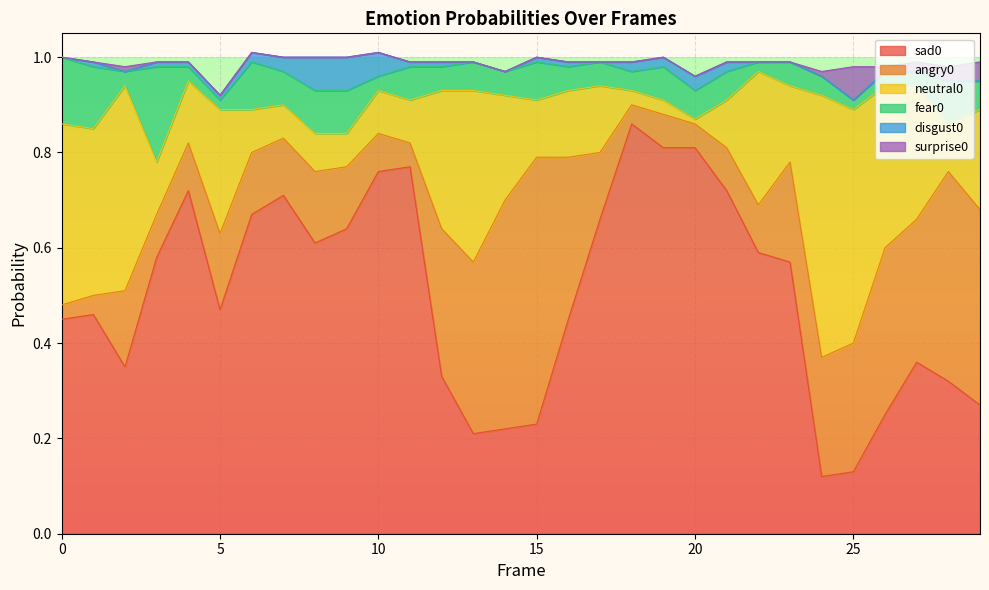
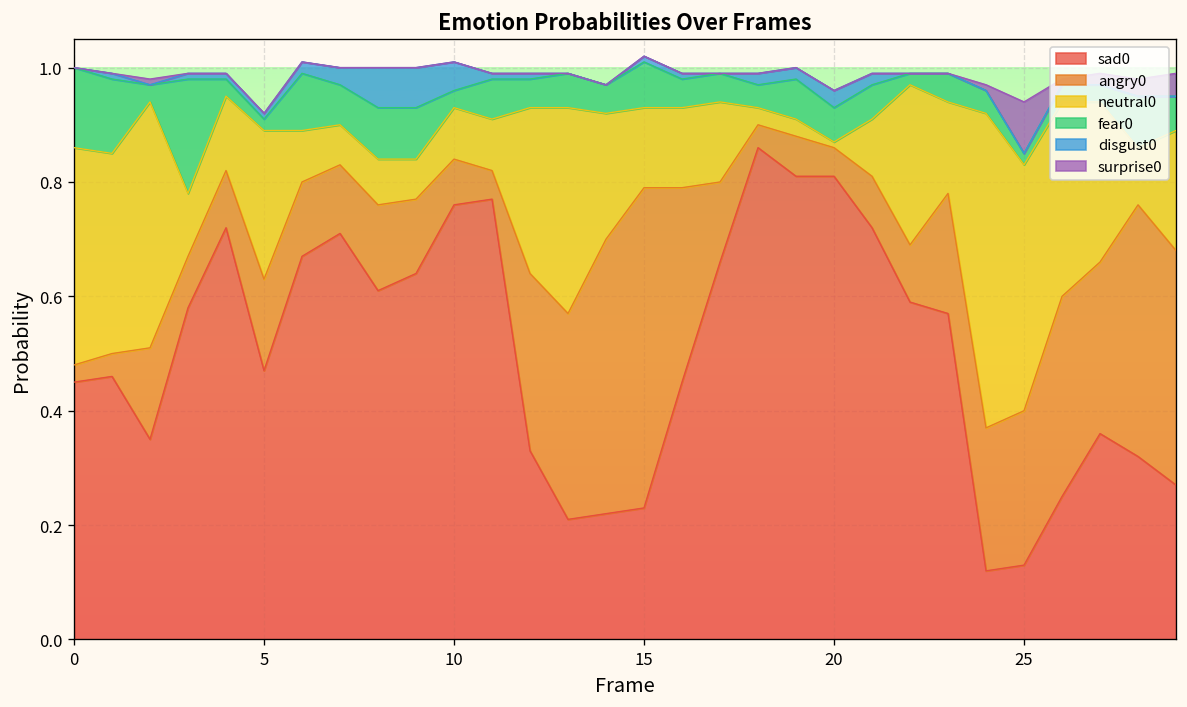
neutral0, 15: 0.12 -> 0.14
neutral0, 25: 0.49 -> 0.43
surprise0, 25: 0.07 -> 0.09
